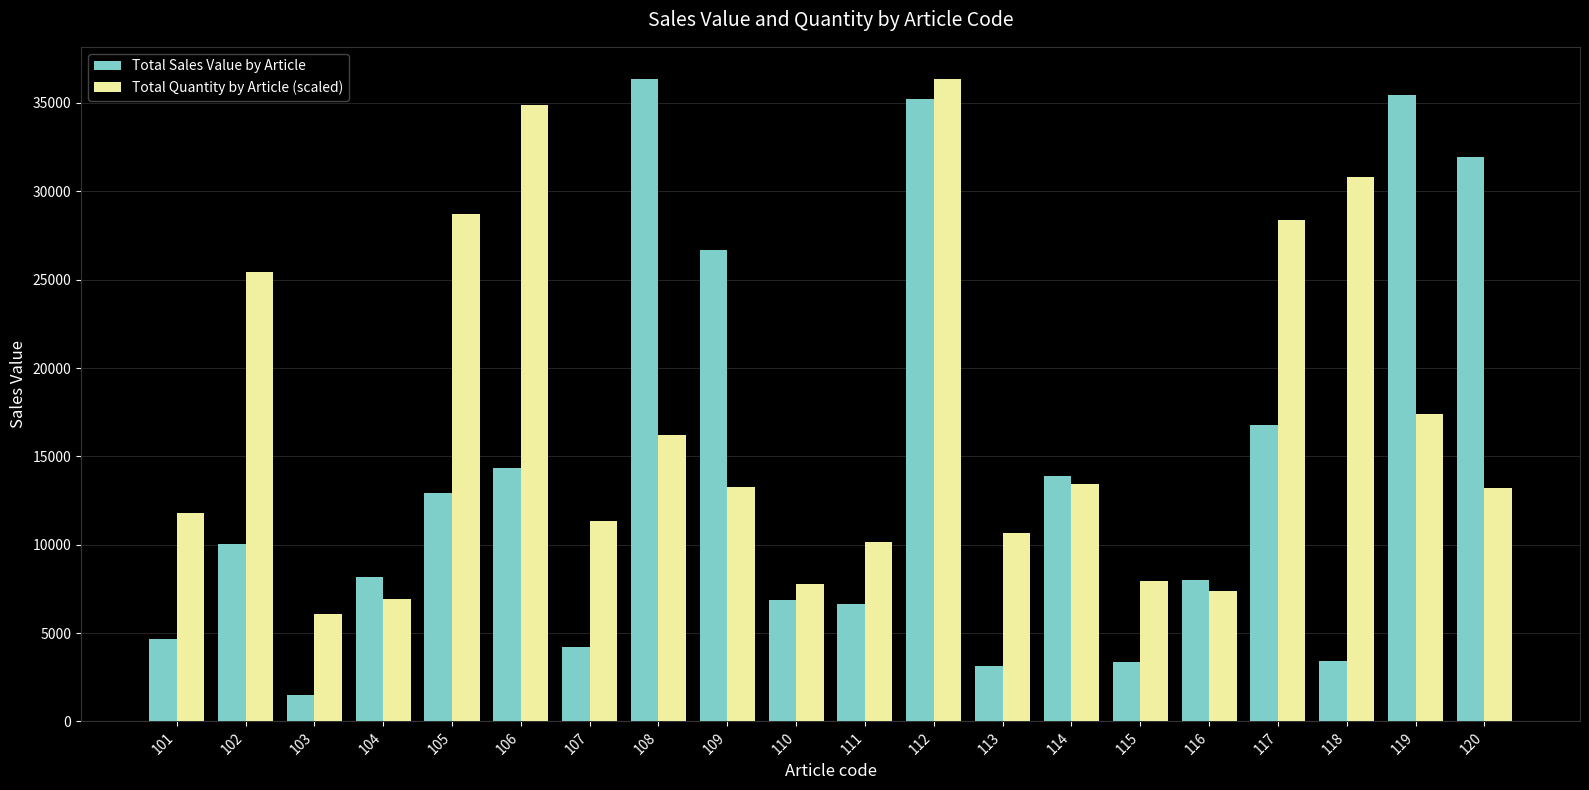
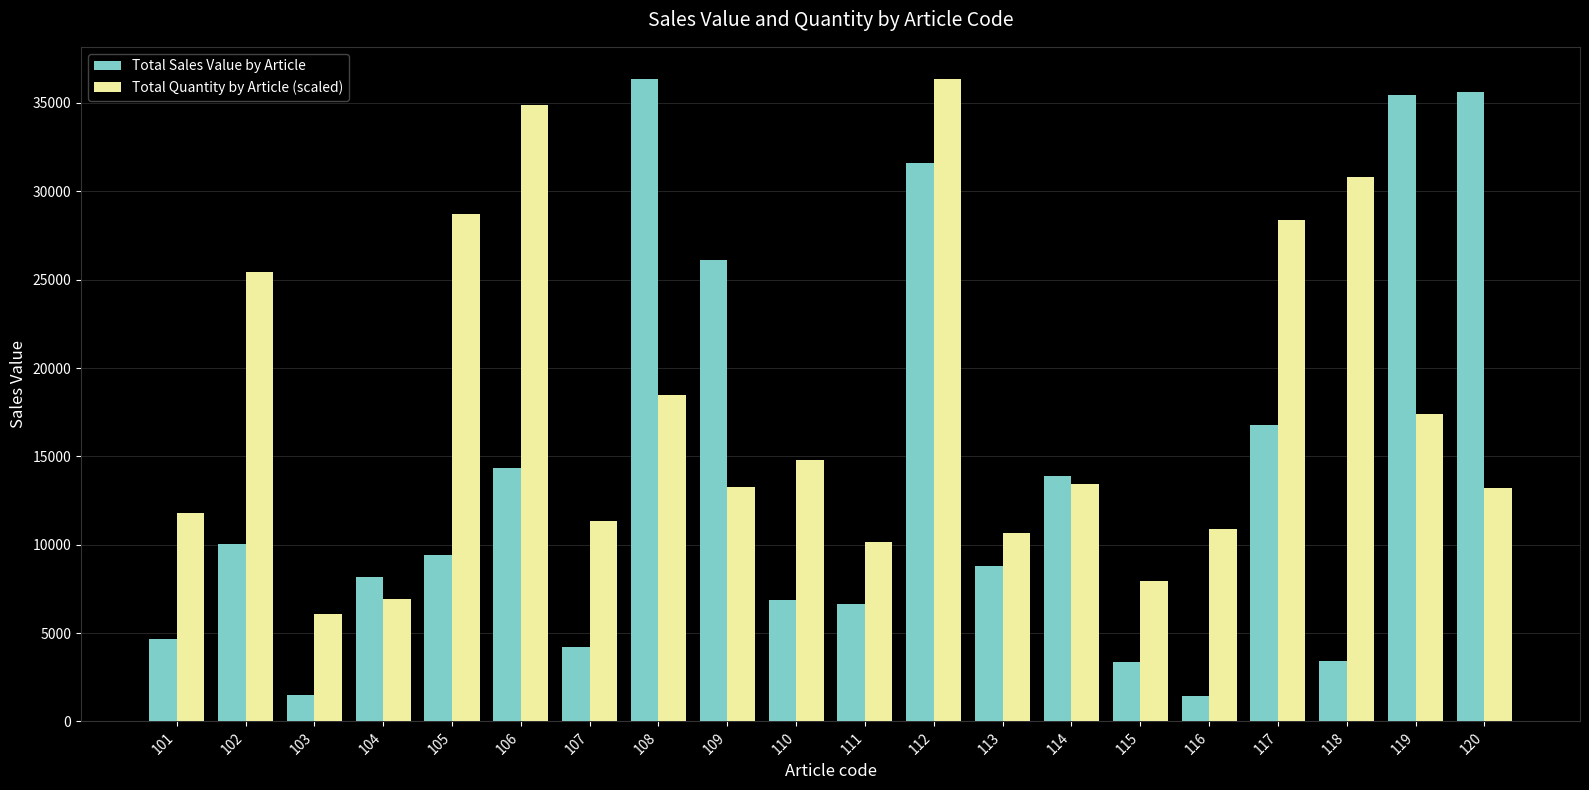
Total Sales Value by Article, 105: 13000 -> 9400
Total Quantity by Article (scaled), 108: 16200 -> 18500
Total Sales Value by Article, 109: 26700 -> 26100
Total Quantity by Article (scaled), 110: 7800 -> 14800
Total Sales Value by Article, 112: 35200 -> 31600
Total Sales Value by Article, 113: 3100 -> 8800
Total Sales Value by Article, 116: 8000 -> 1500
Total Quantity by Article (scaled), 116: 7400 -> 10900
Total Sales Value by Article, 120: 31900 -> 35600
